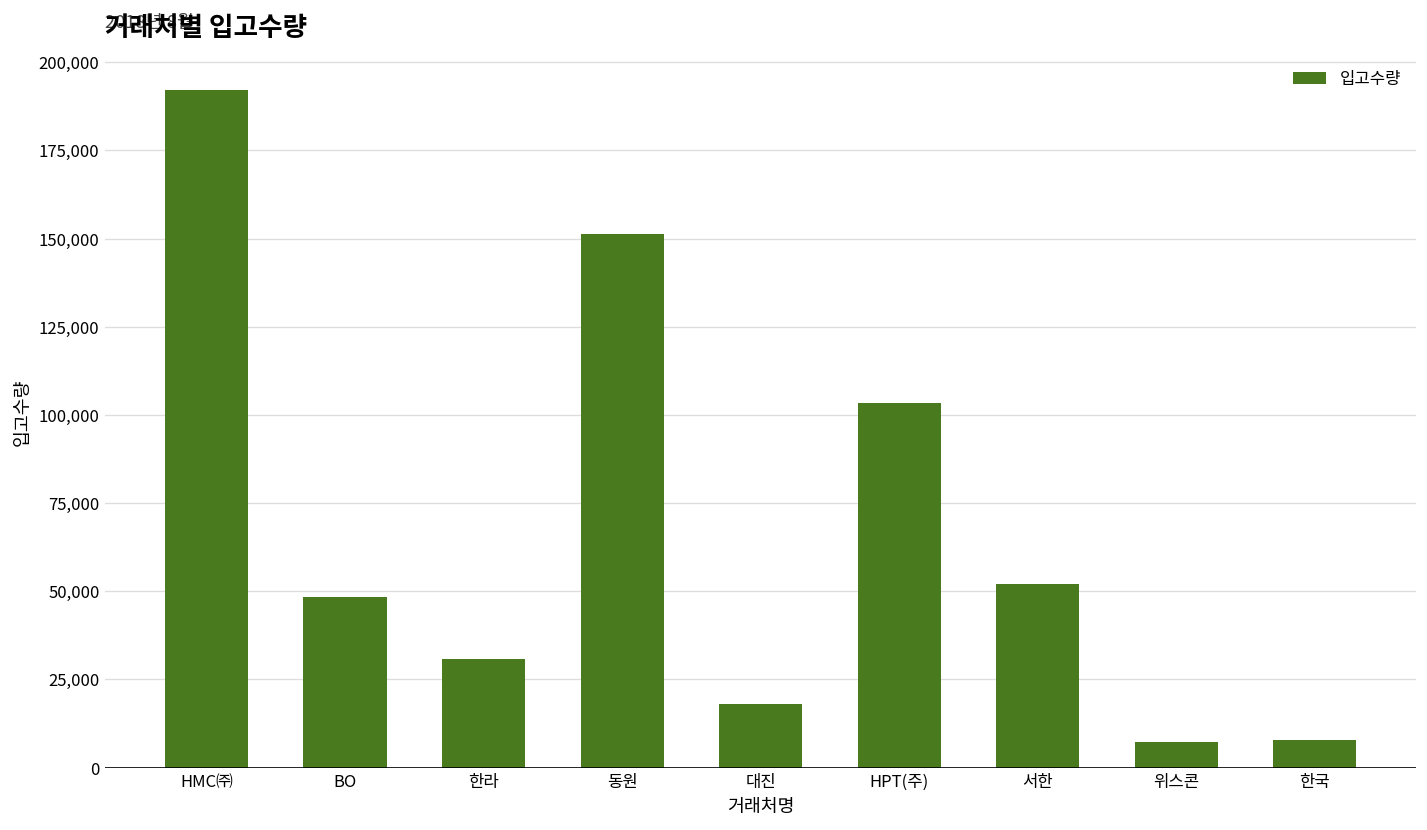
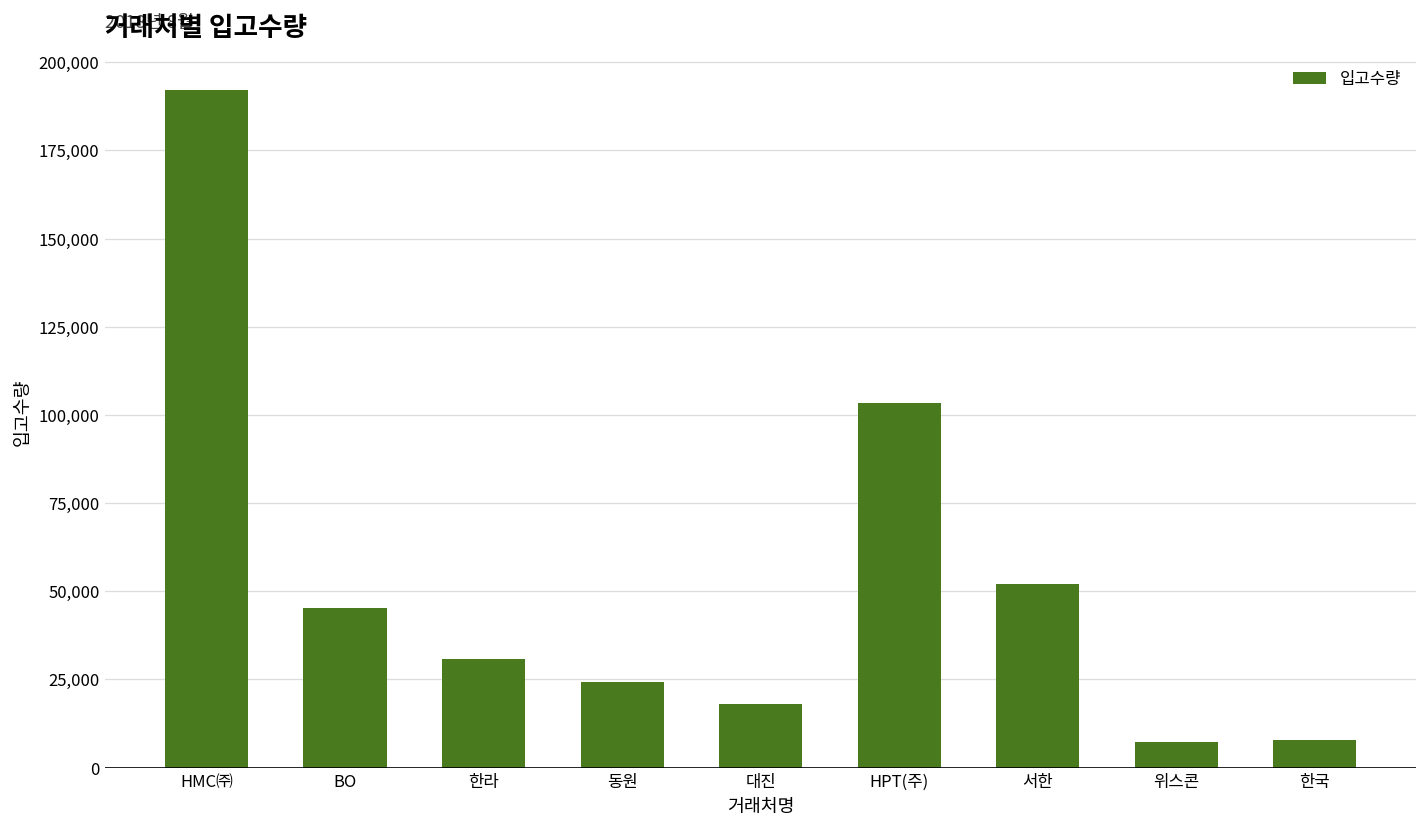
BO: 48,000 -> 45,000
동원: 151,000 -> 24,000
